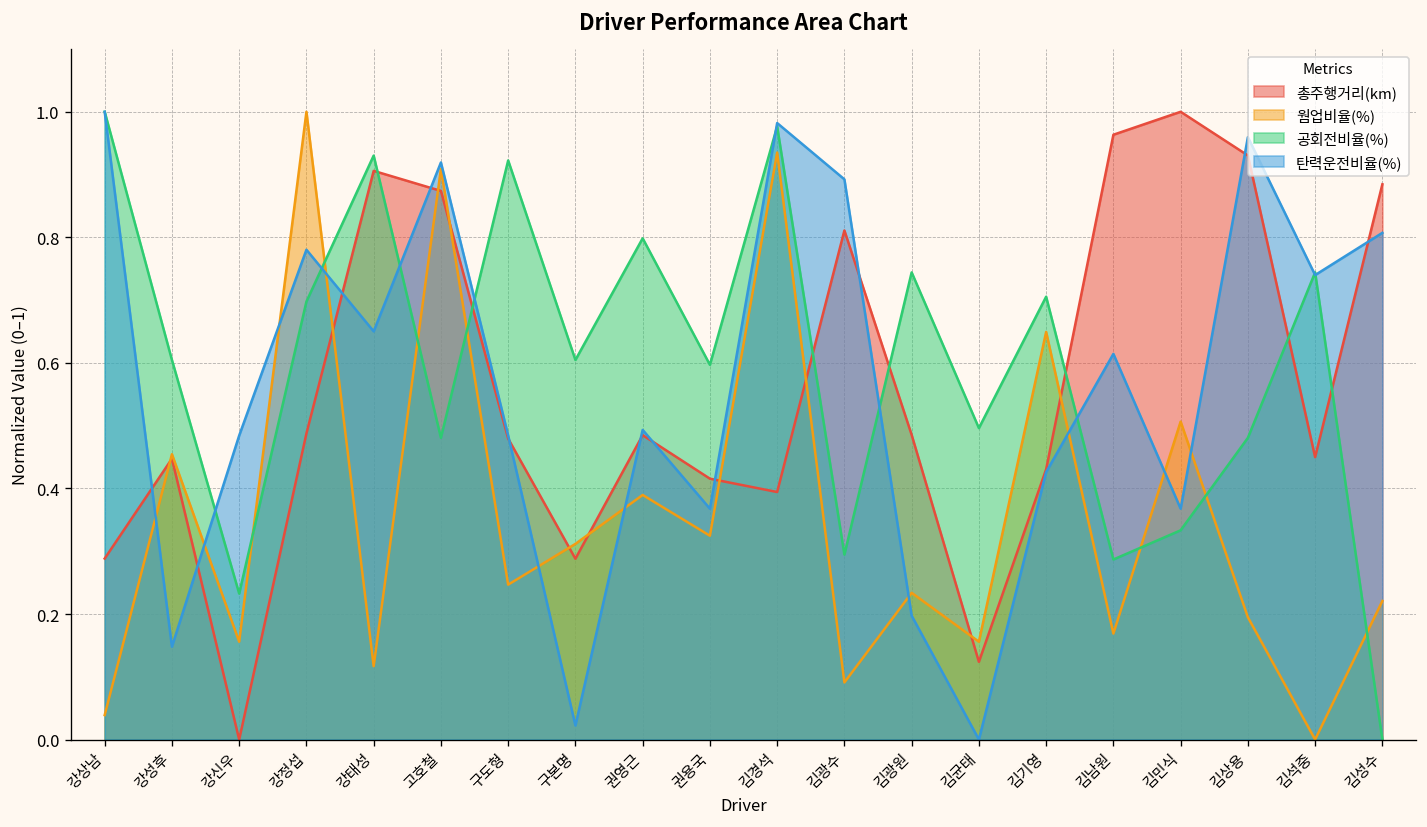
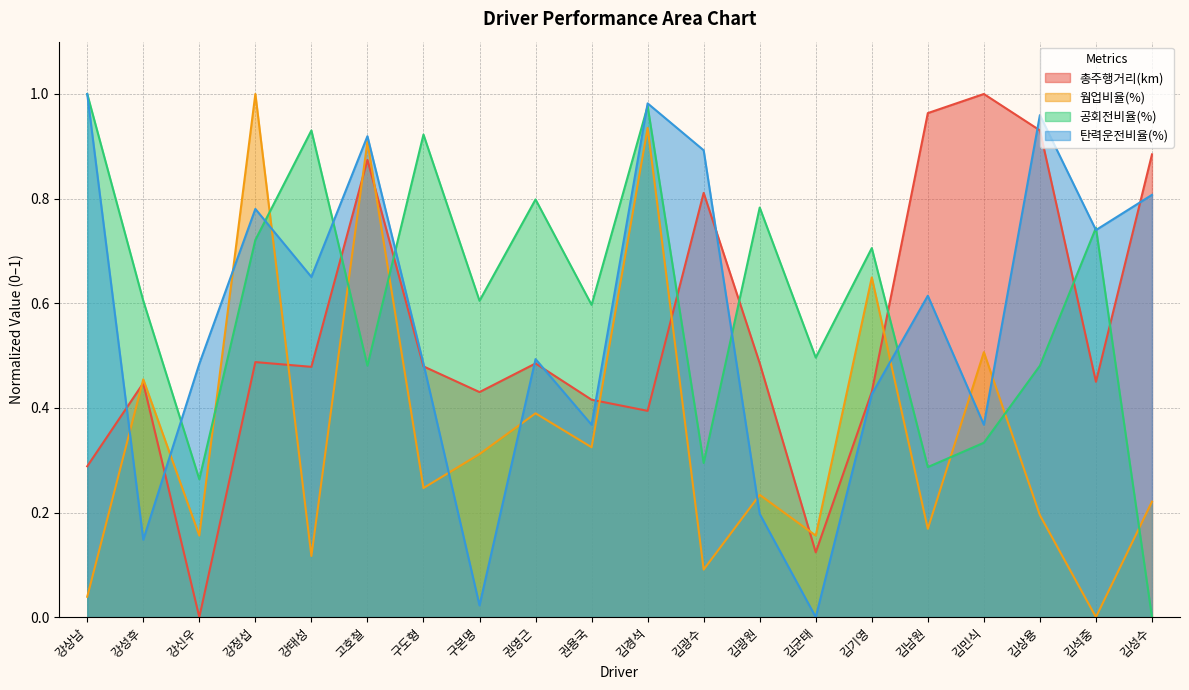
공회전비율(%), 강신우: 0.23 -> 0.26
공회전비율(%), 강정섭: 0.70 -> 0.72
총주행거리(km), 강태성: 0.91 -> 0.48
총주행거리(km), 구본명: 0.29 -> 0.43
공회전비율(%), 김광원: 0.74 -> 0.78
